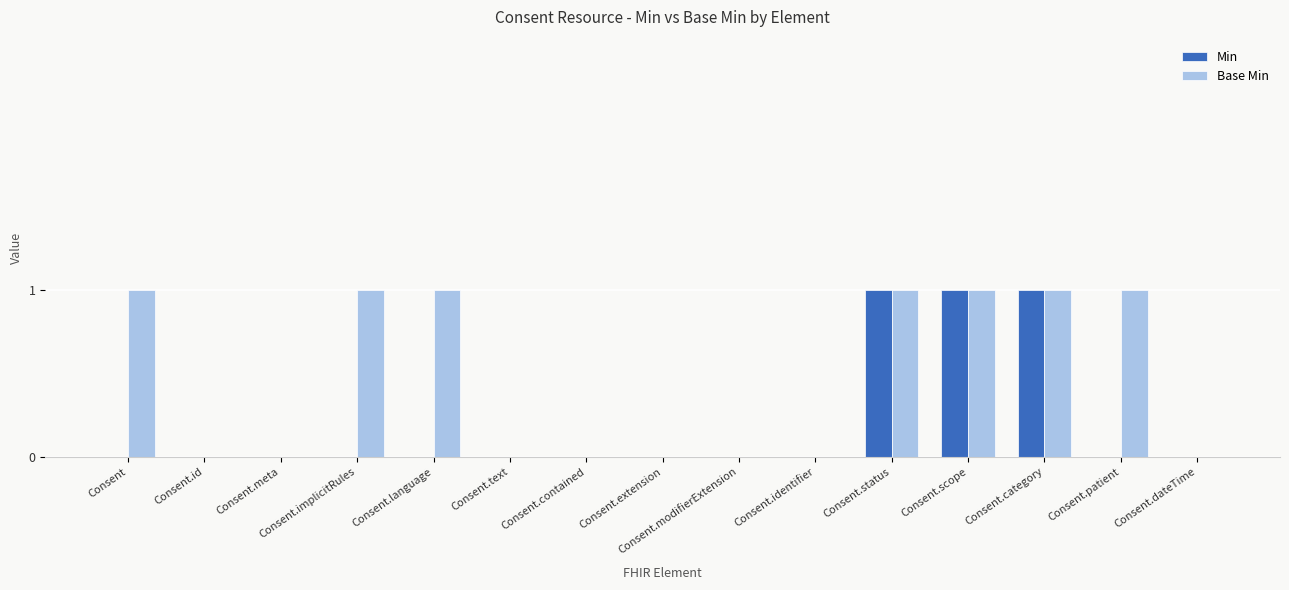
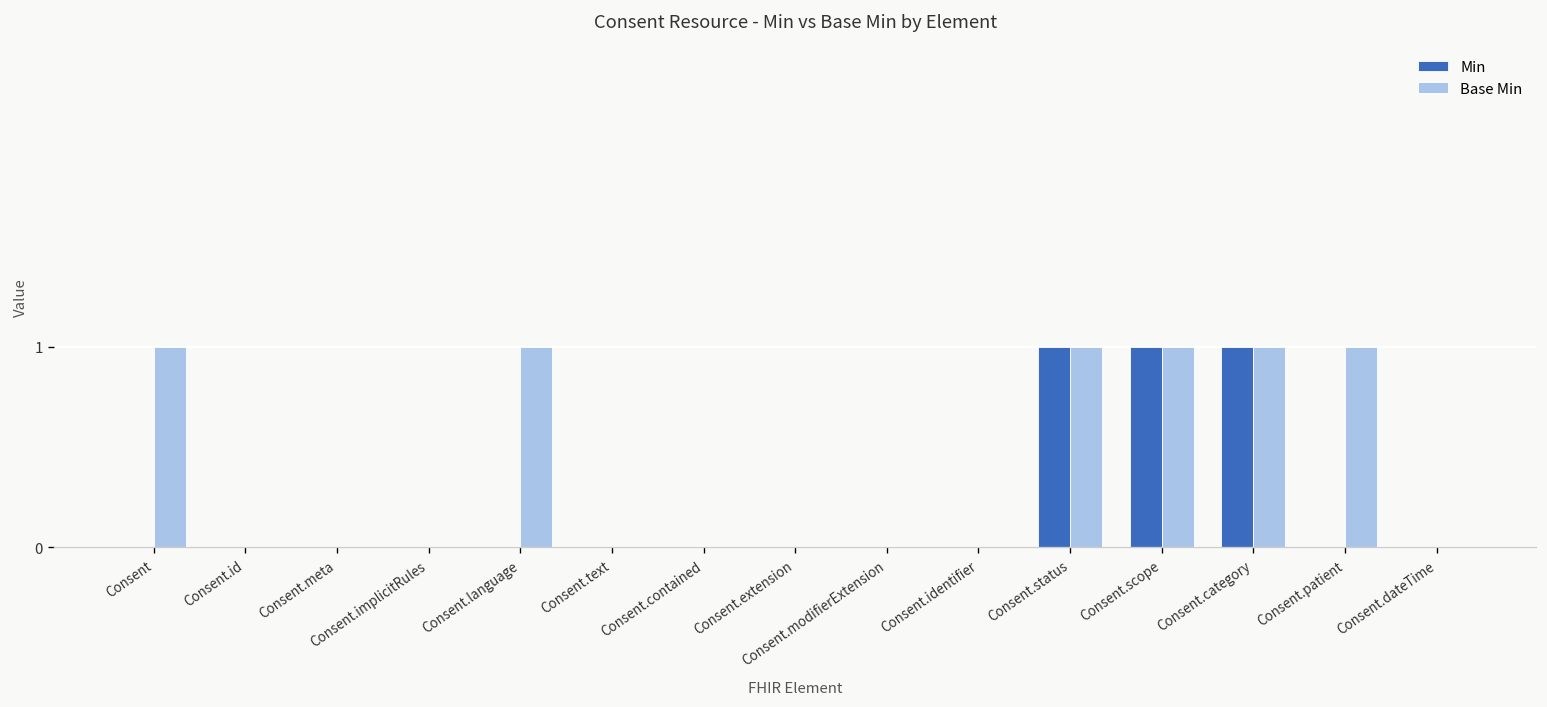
Base Min, Consent.implicitRules: 1 -> 0
